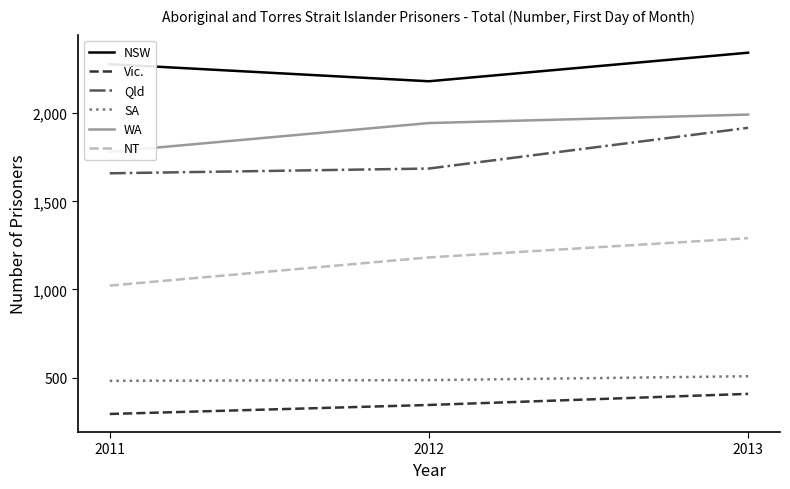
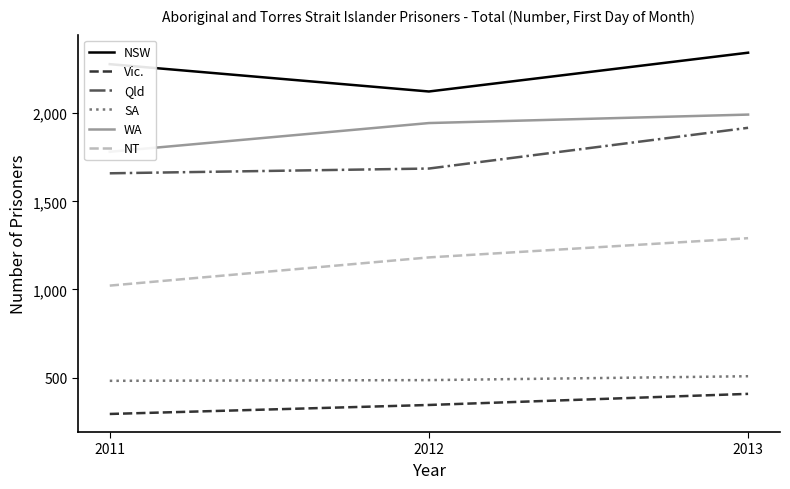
NSW, 2012: 2,180 -> 2,120
